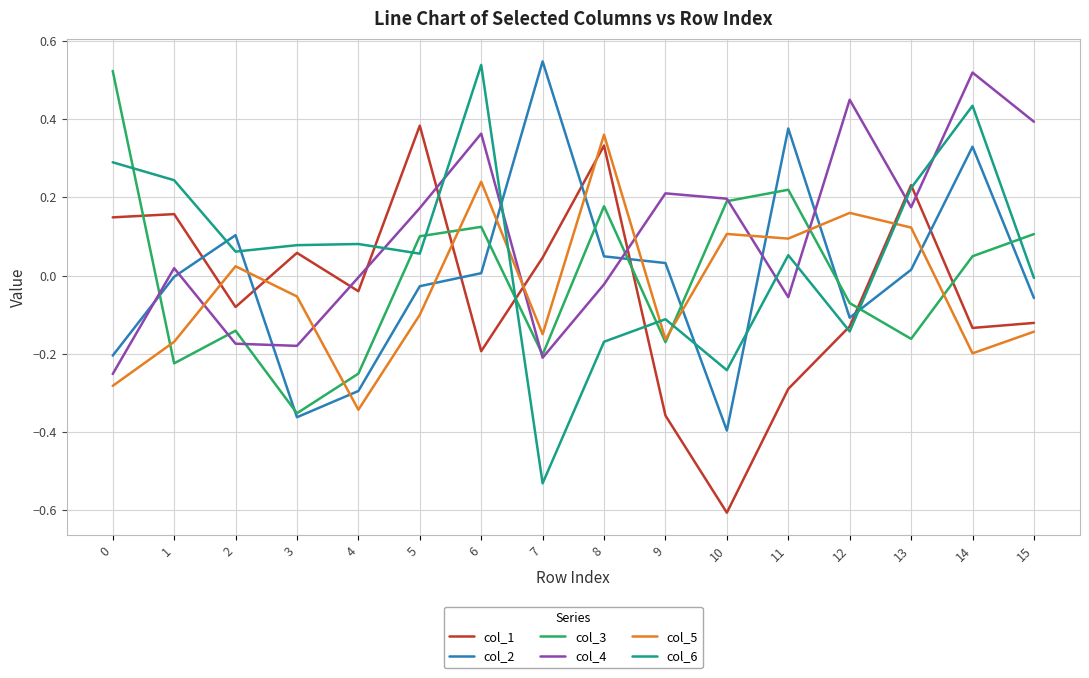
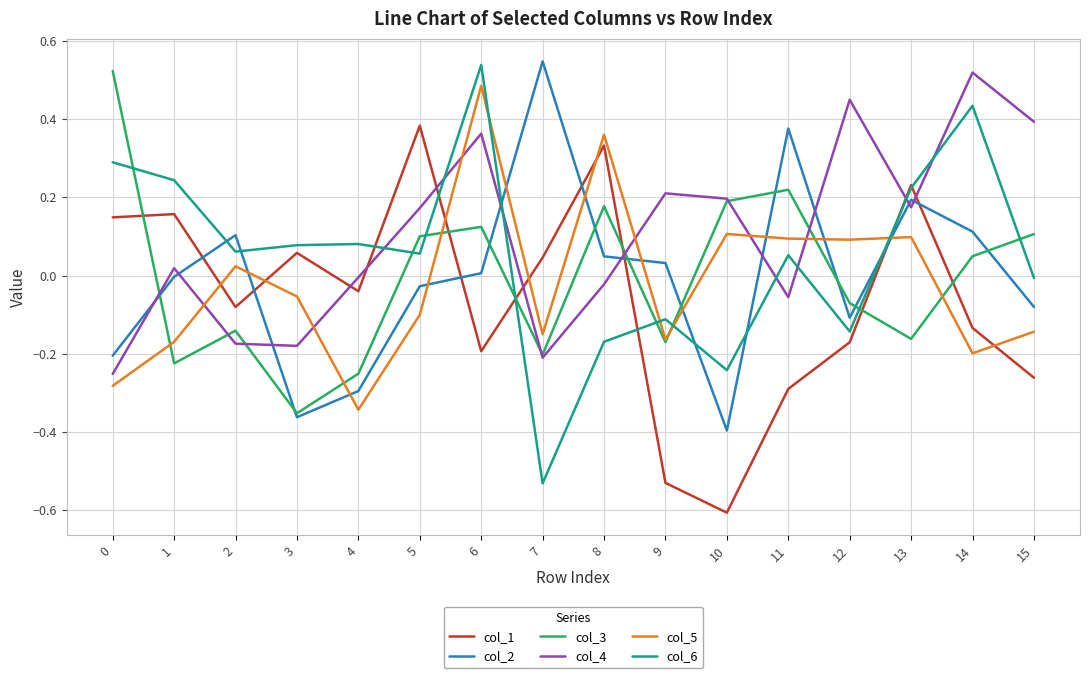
col_5, 6: 0.24 -> 0.49
col_1, 9: -0.36 -> -0.53
col_1, 12: -0.13 -> -0.17
col_5, 12: 0.16 -> 0.09
col_2, 13: 0.01 -> 0.19
col_5, 13: 0.12 -> 0.10
col_2, 14: 0.33 -> 0.11
col_1, 15: -0.12 -> -0.26
col_2, 15: -0.06 -> -0.08
